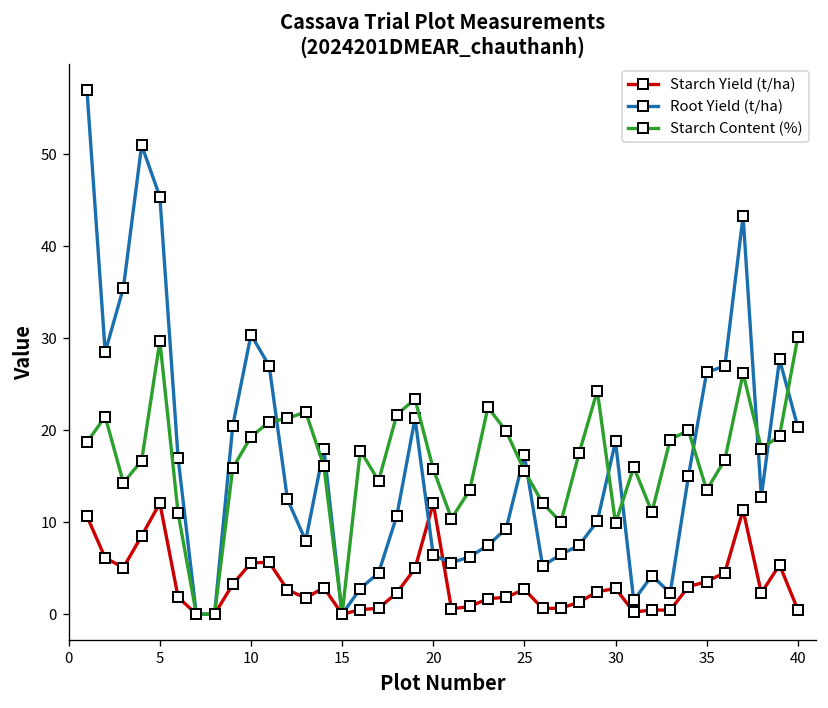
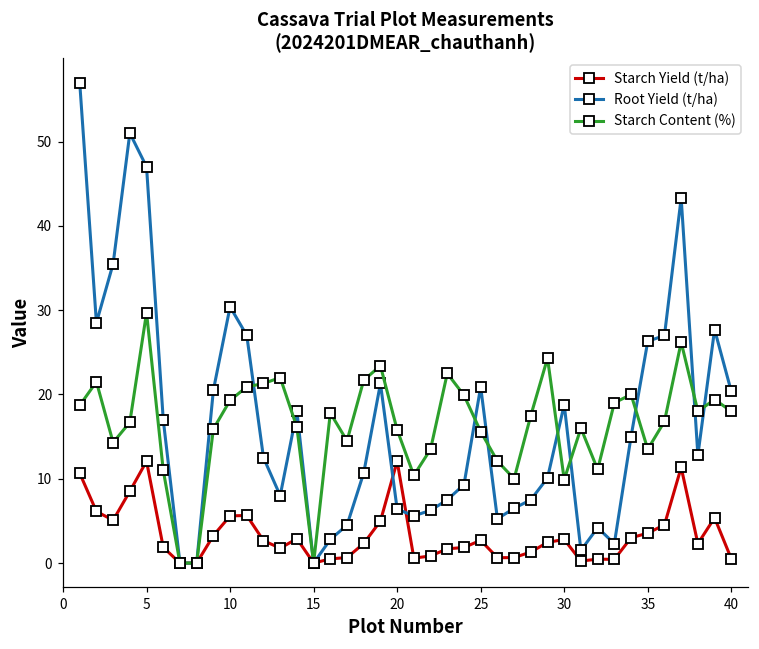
Root Yield (t/ha), 5: 45 -> 47
Root Yield (t/ha), 25: 17 -> 21
Starch Content (%), 40: 30 -> 18
